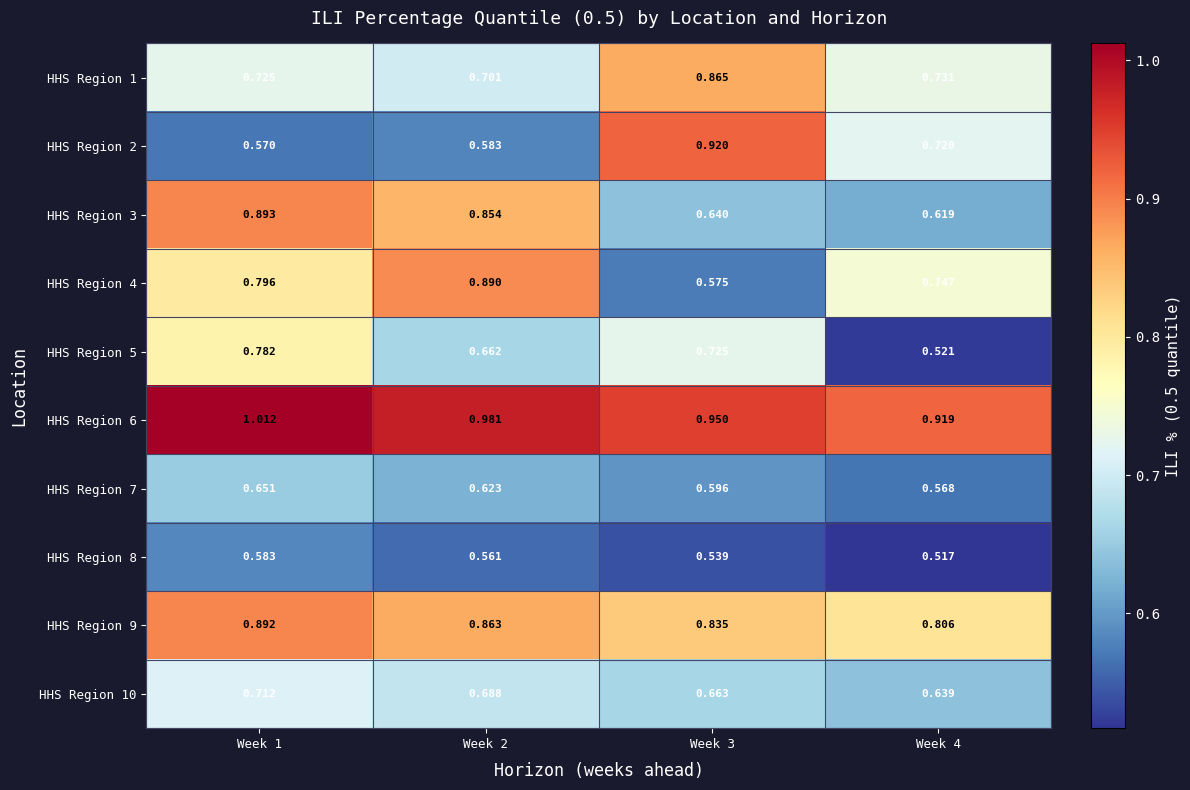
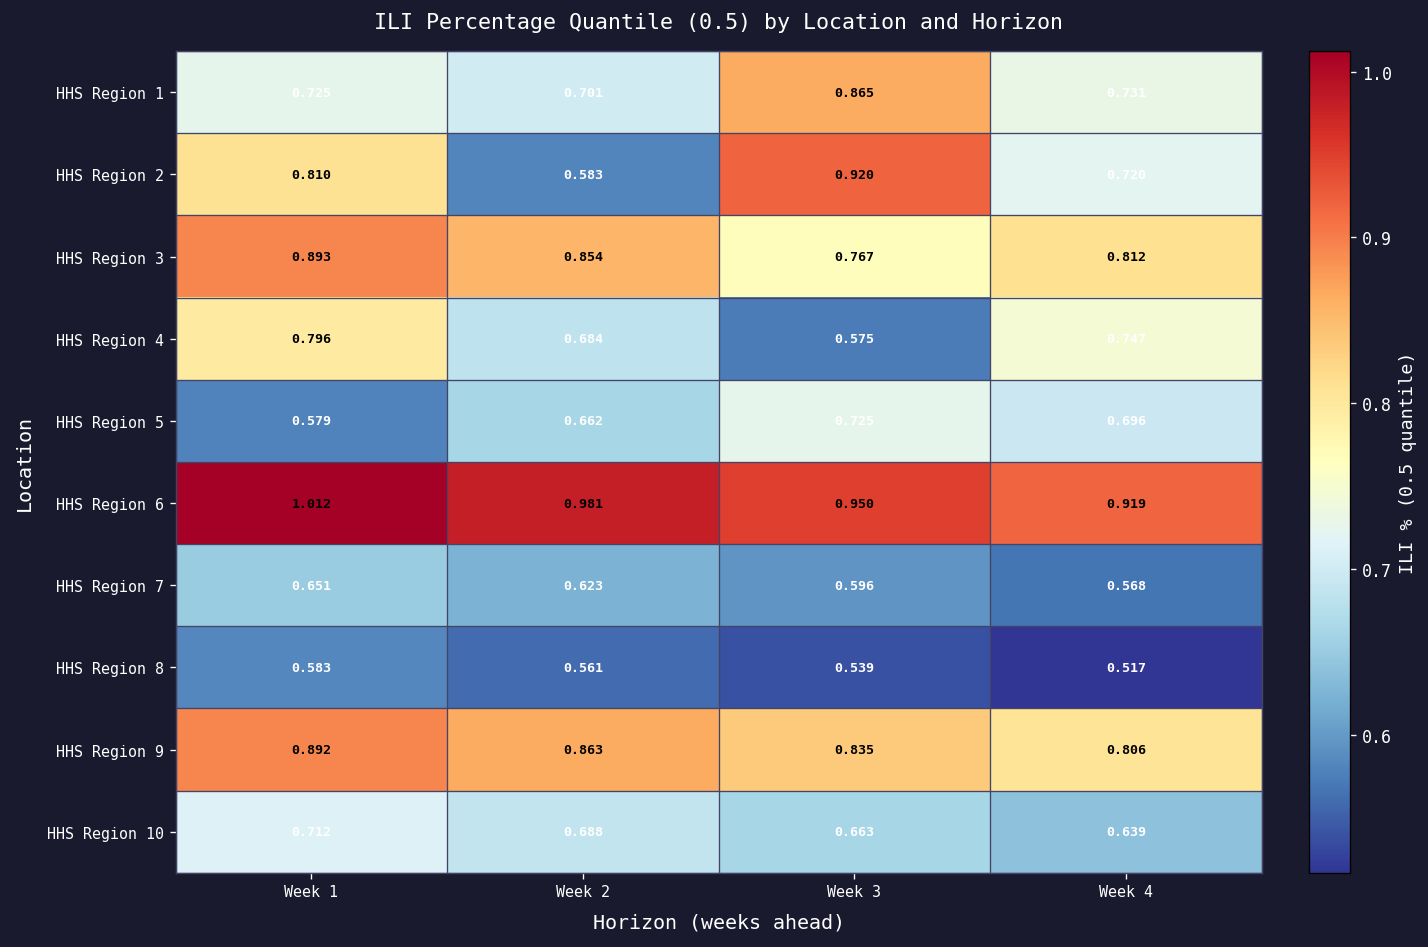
HHS Region 2, Week 1: 0.570 -> 0.810
HHS Region 3, Week 3: 0.640 -> 0.767
HHS Region 3, Week 4: 0.619 -> 0.812
HHS Region 4, Week 2: 0.890 -> 0.684
HHS Region 5, Week 1: 0.782 -> 0.579
HHS Region 5, Week 4: 0.521 -> 0.696
